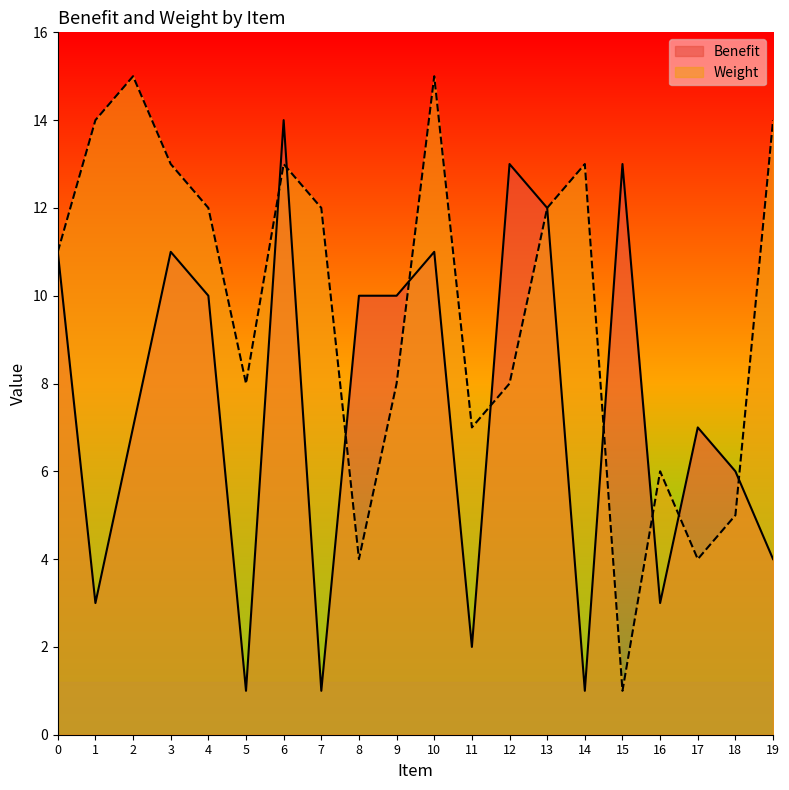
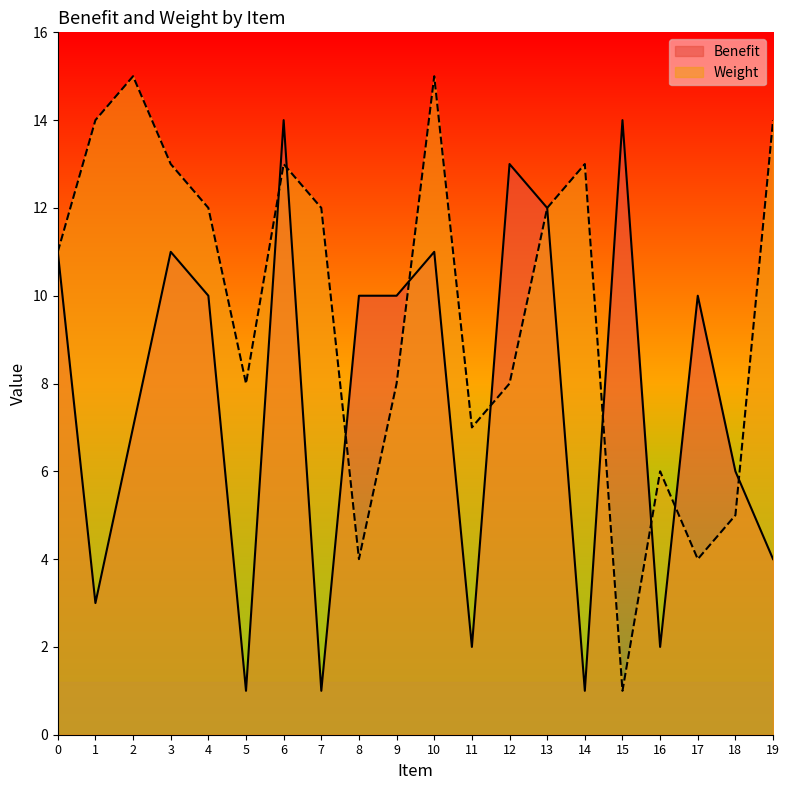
Benefit, 15: 13 -> 14
Benefit, 16: 3 -> 2
Benefit, 17: 7 -> 10
